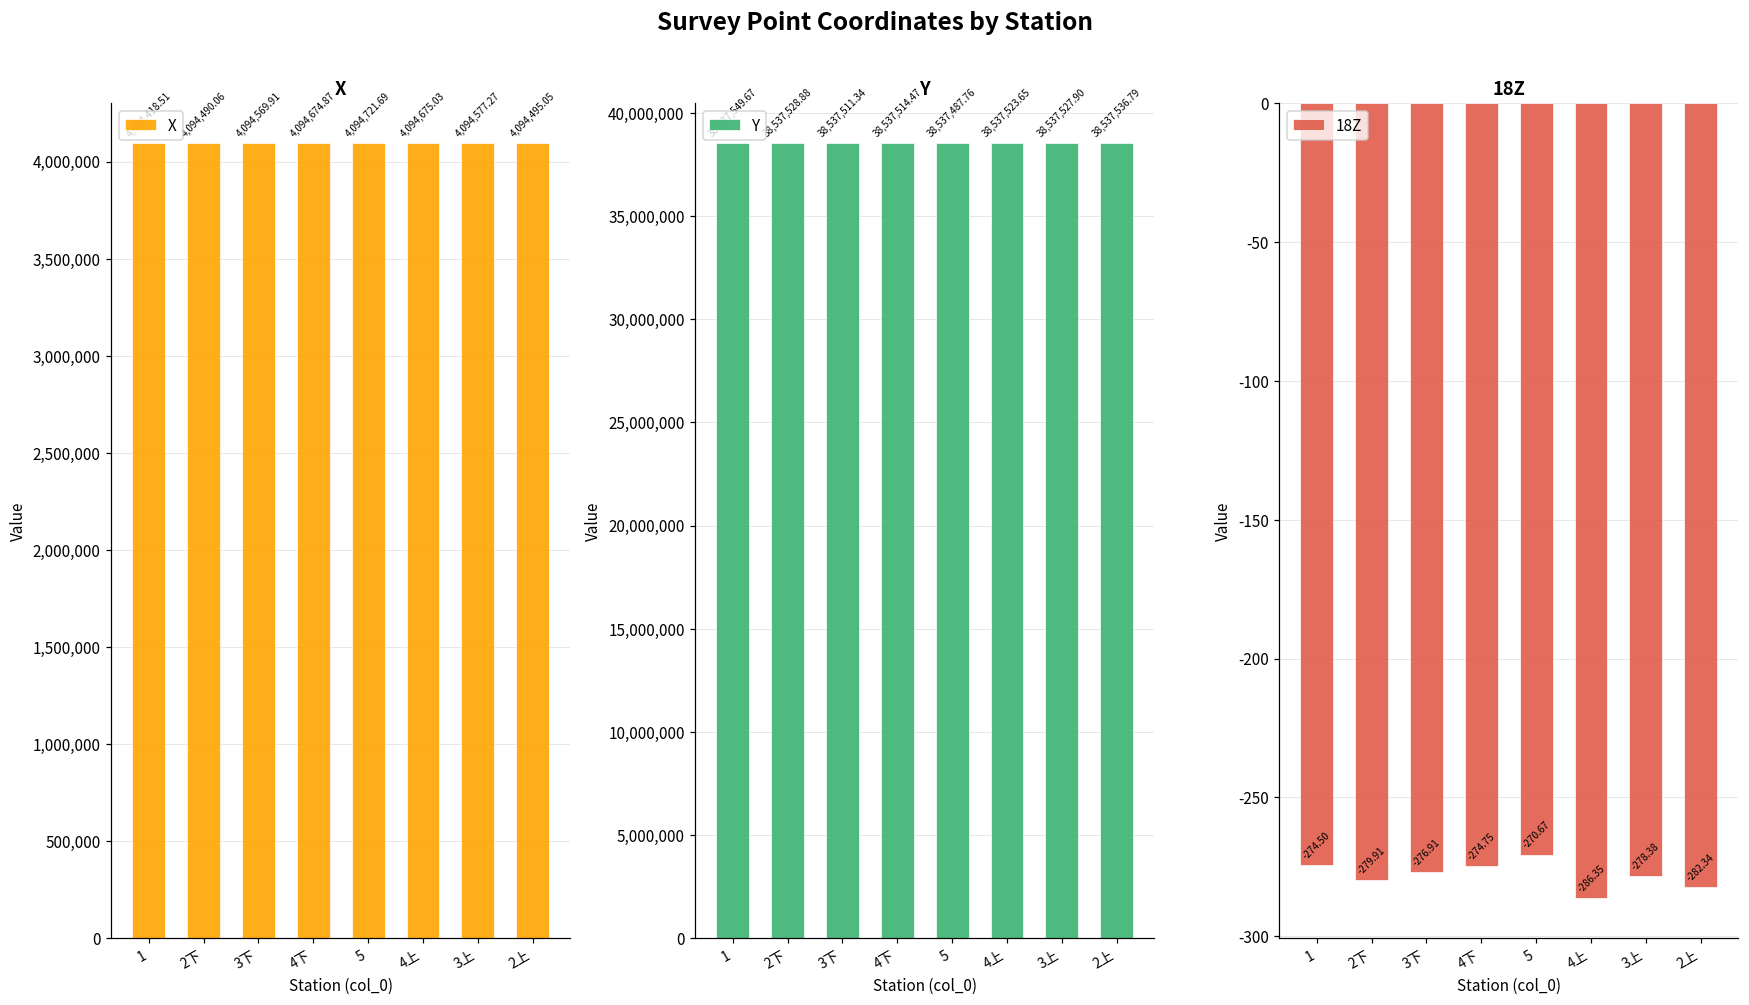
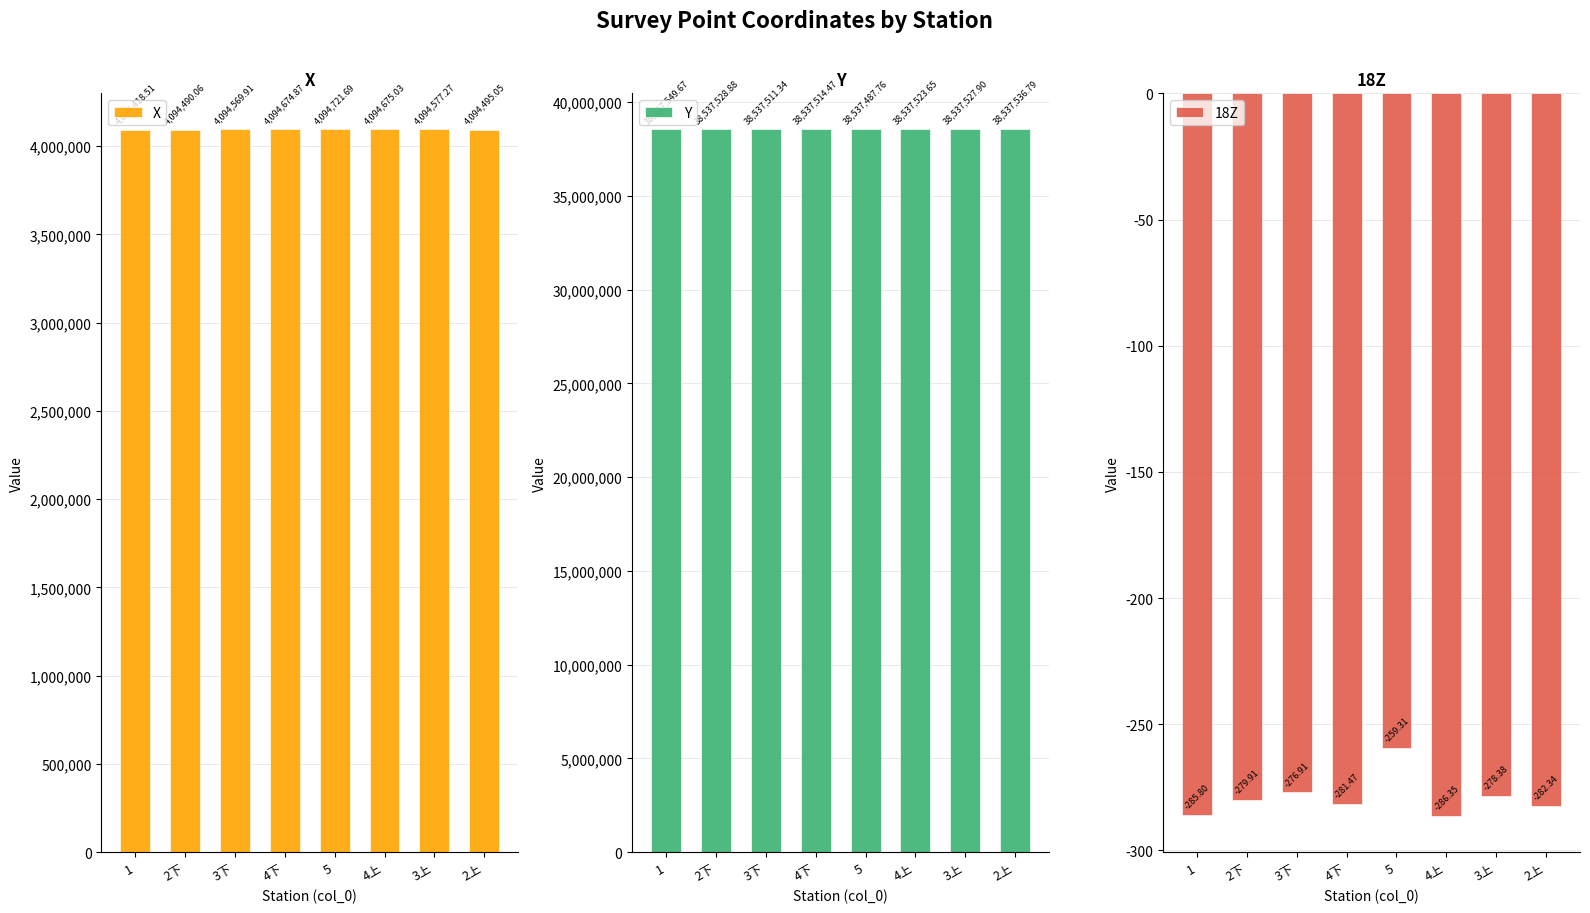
18Z, 1: -274.50 -> -285.80
18Z, 4下: -274.75 -> -281.47
18Z, 5: -270.67 -> -259.31
